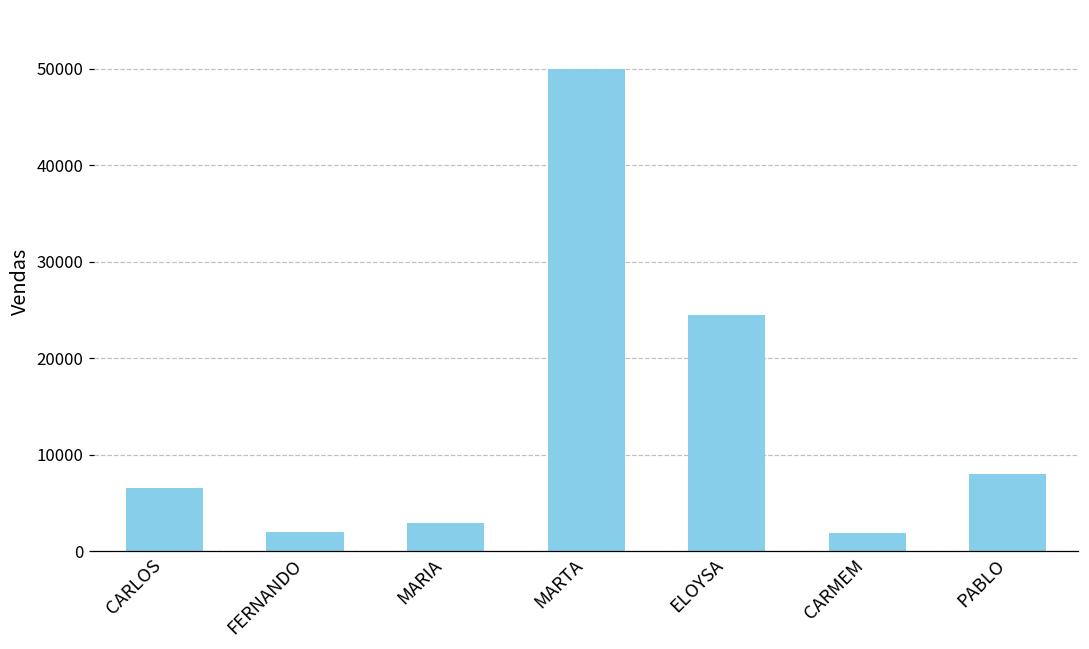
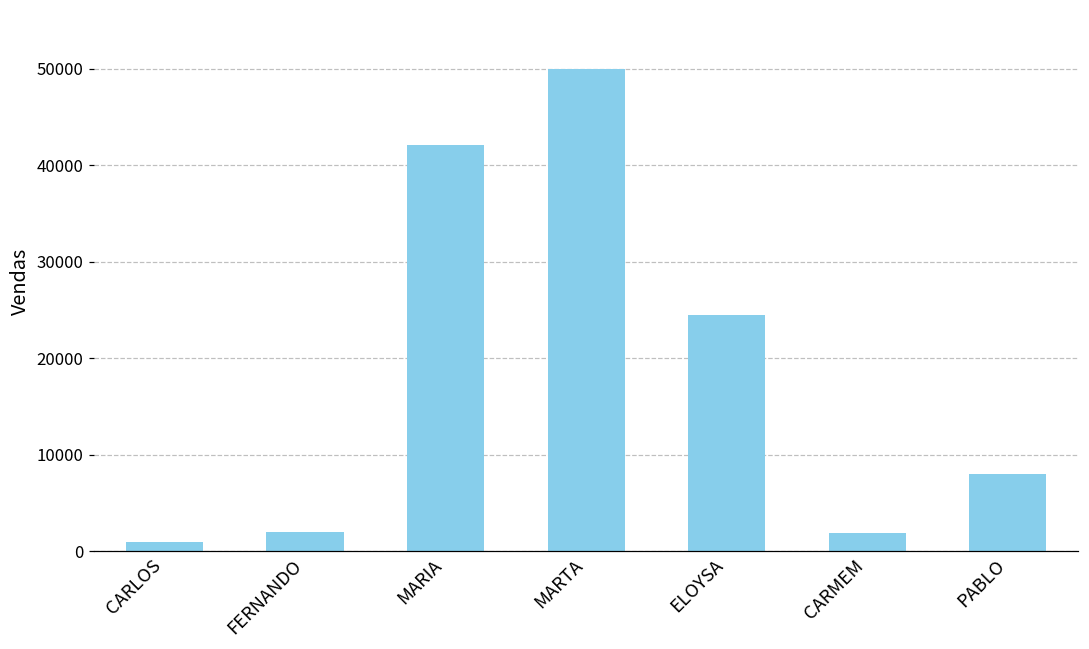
CARLOS: 7000 -> 1000
MARIA: 3000 -> 42000
